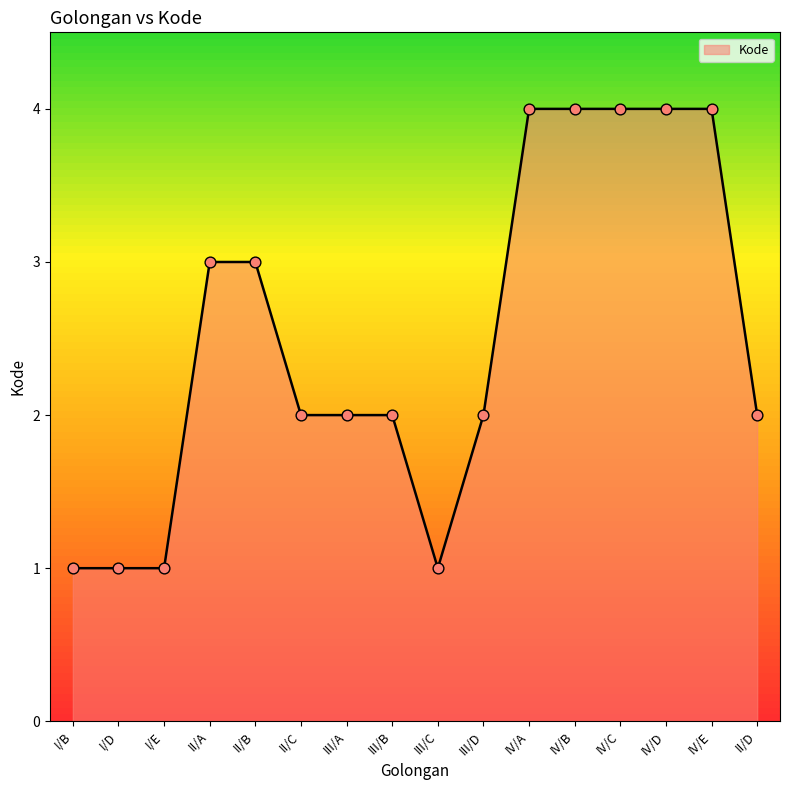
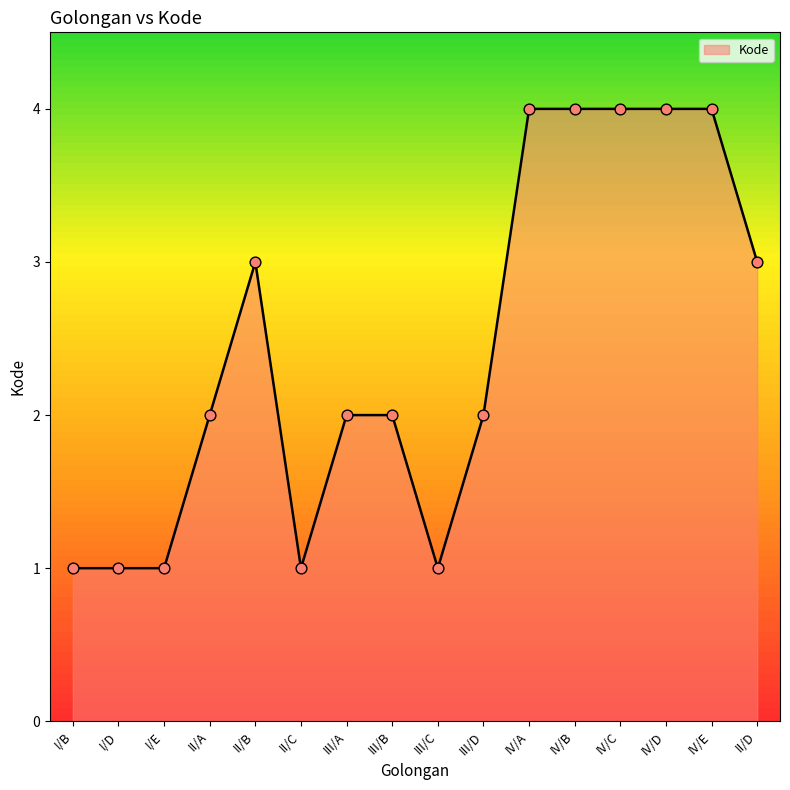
II/A: 3 -> 2
II/C: 2 -> 1
II/D: 2 -> 3
